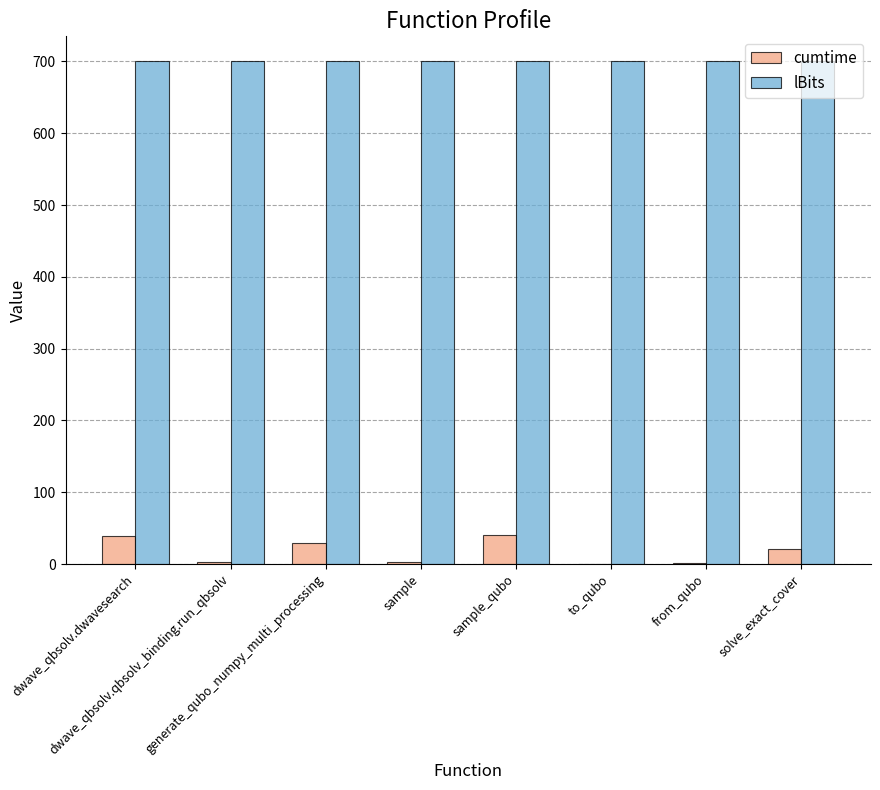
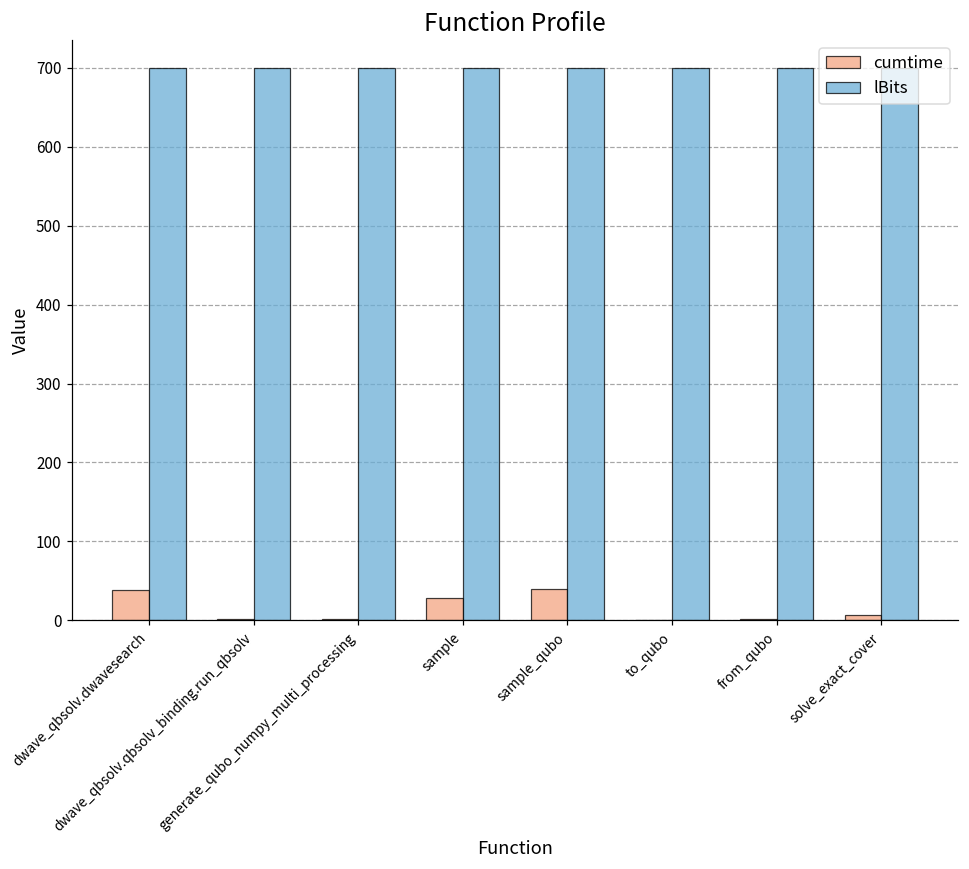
cumtime, generate_qubo_numpy_multi_processing: 30 -> 0
cumtime, sample: 0 -> 30
cumtime, solve_exact_cover: 20 -> 10
